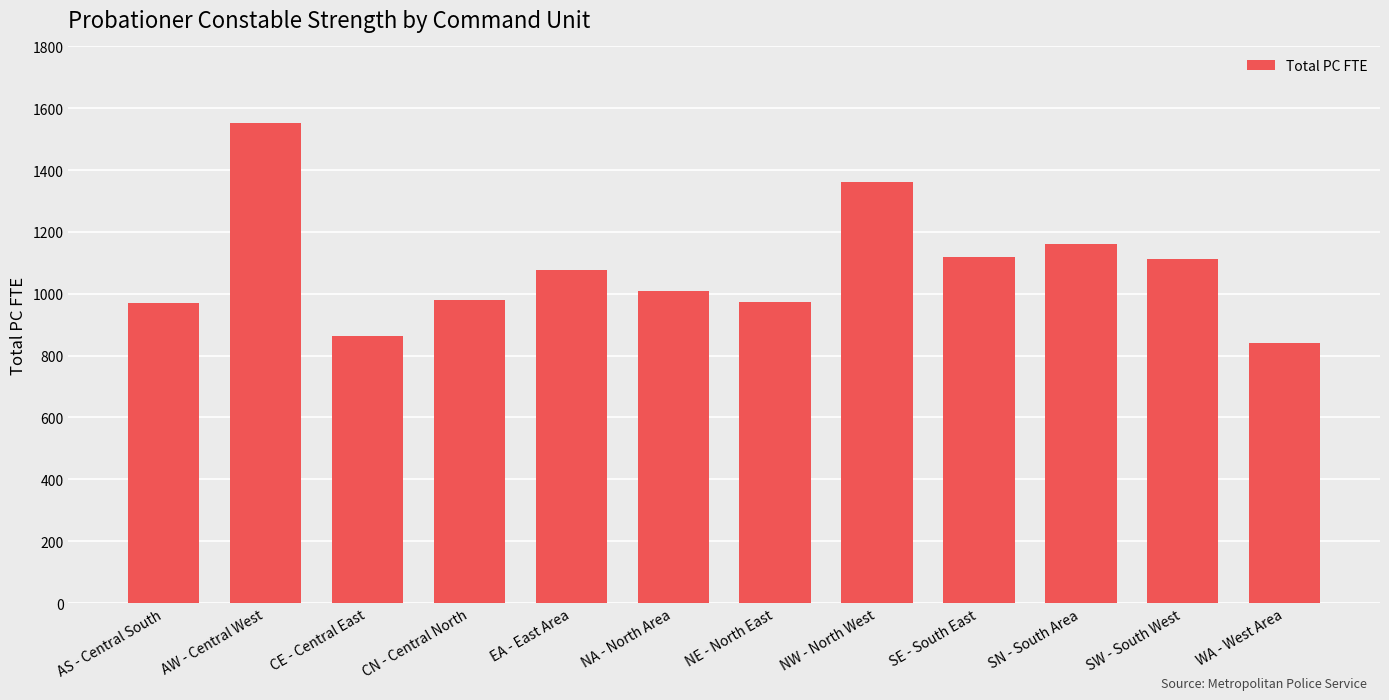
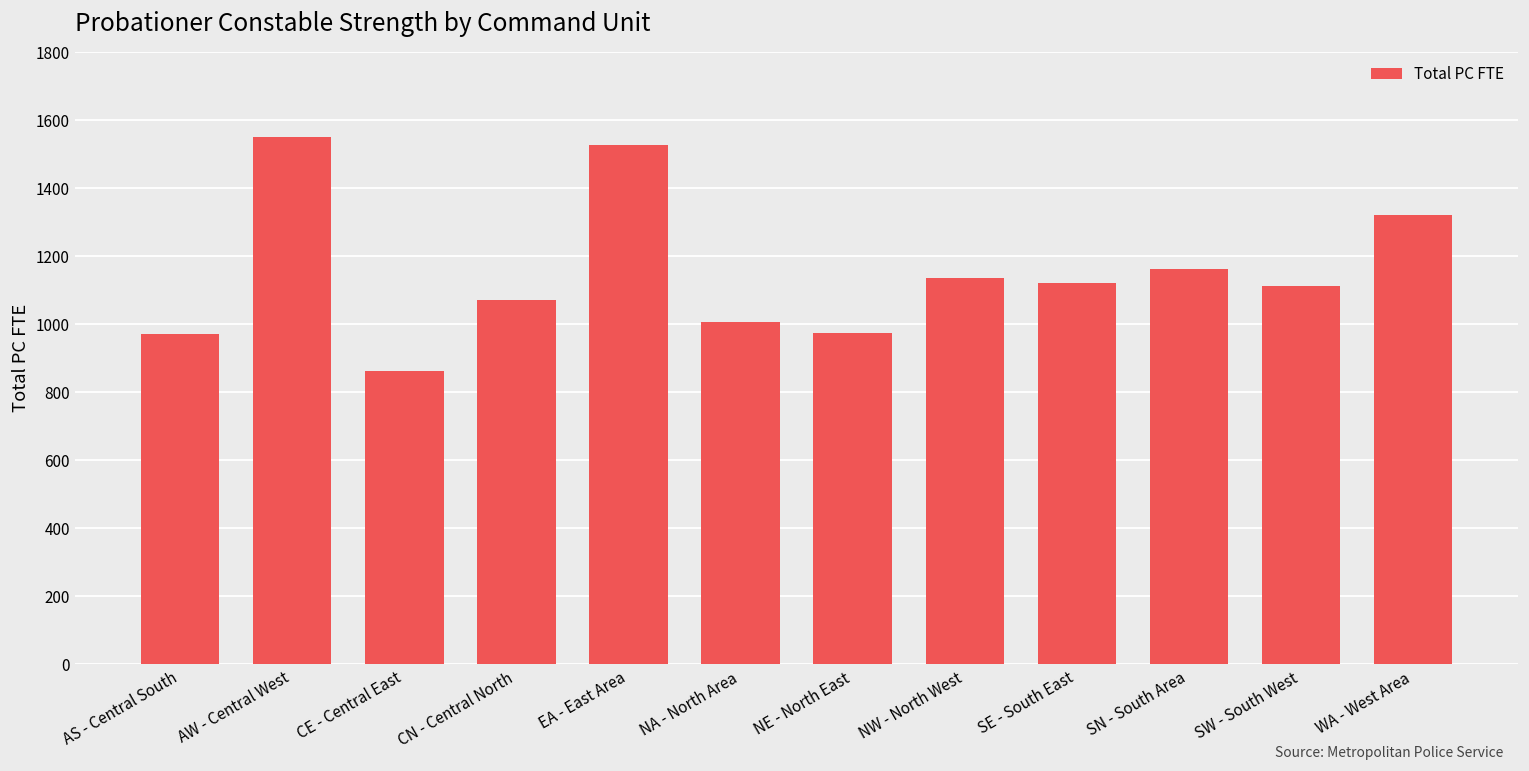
CN - Central North: 980 -> 1070
EA - East Area: 1080 -> 1530
NW - North West: 1360 -> 1140
WA - West Area: 840 -> 1320
